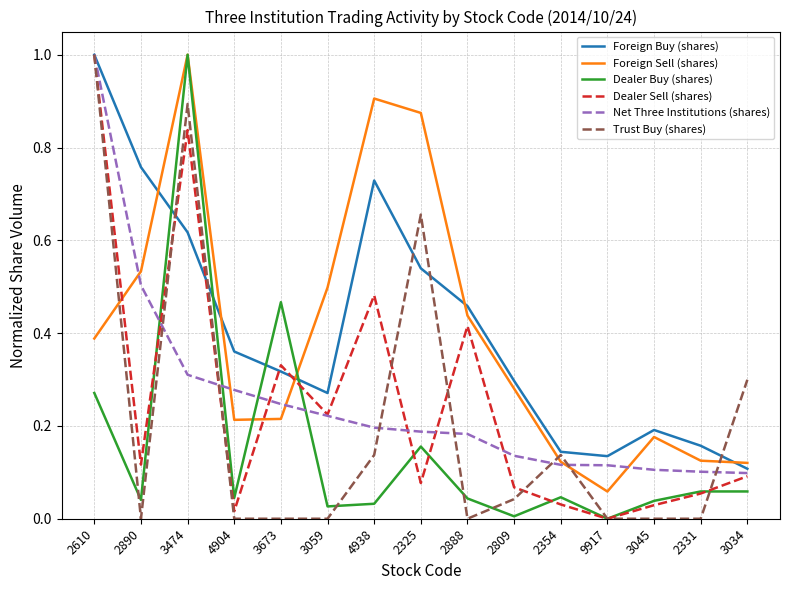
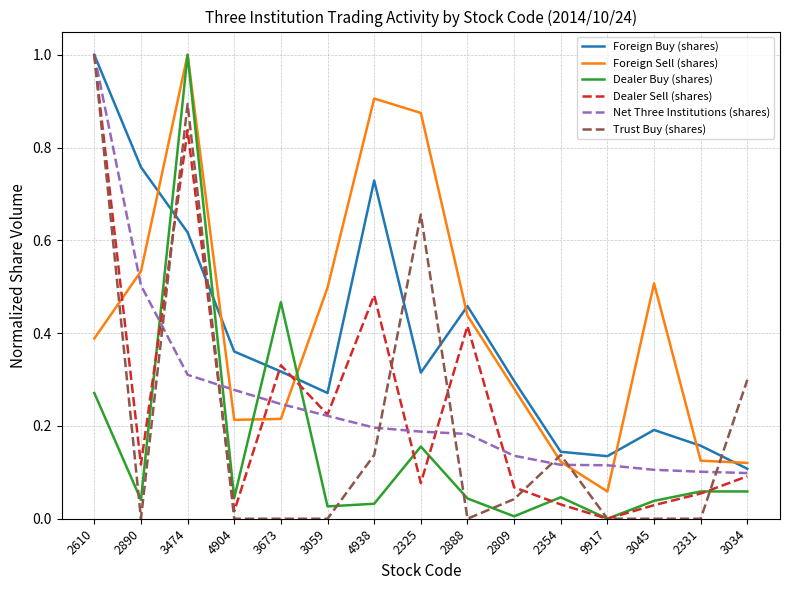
Foreign Buy (shares), 2325: 0.54 -> 0.31
Foreign Sell (shares), 3045: 0.18 -> 0.51
